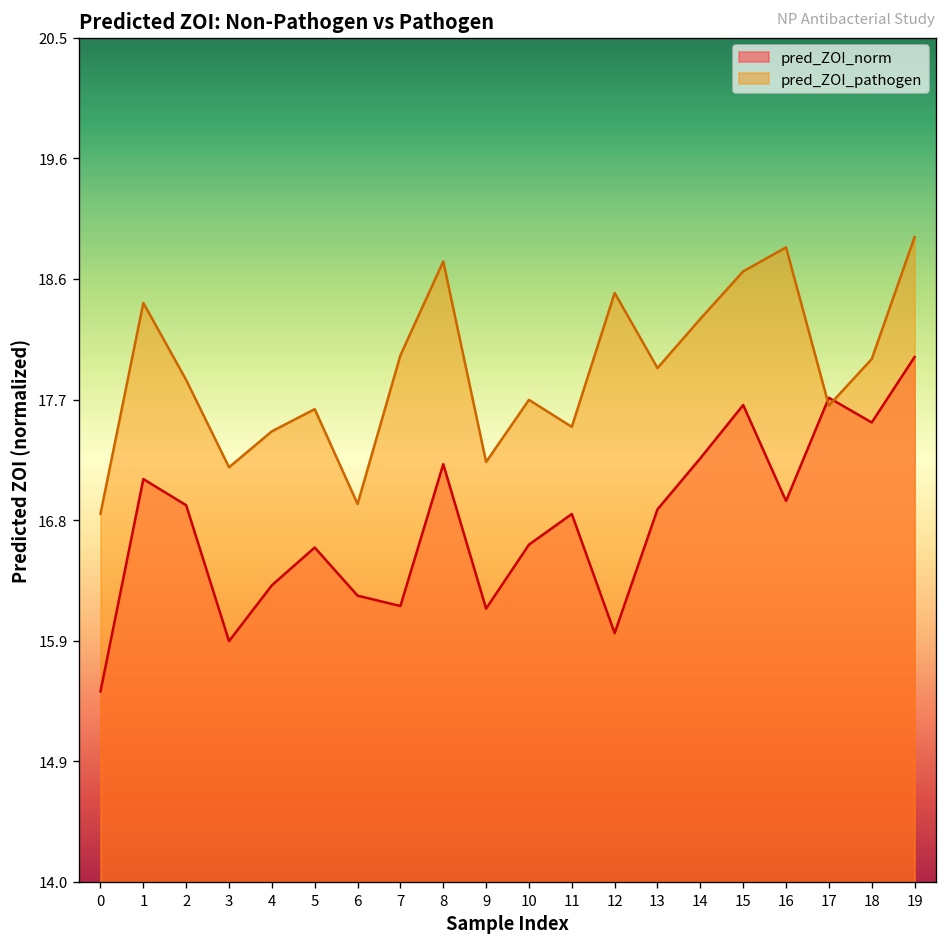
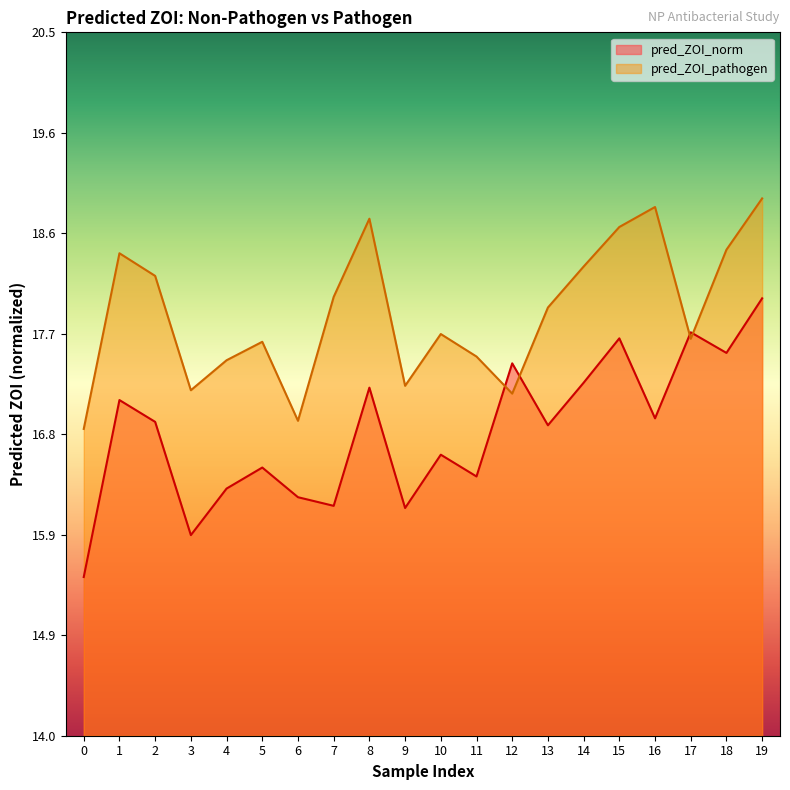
pred_ZOI_pathogen, 2: 17.86 -> 18.25
pred_ZOI_norm, 5: 16.57 -> 16.48
pred_ZOI_norm, 11: 16.83 -> 16.40
pred_ZOI_norm, 12: 15.92 -> 17.44
pred_ZOI_pathogen, 12: 18.54 -> 17.16
pred_ZOI_pathogen, 18: 18.03 -> 18.49
